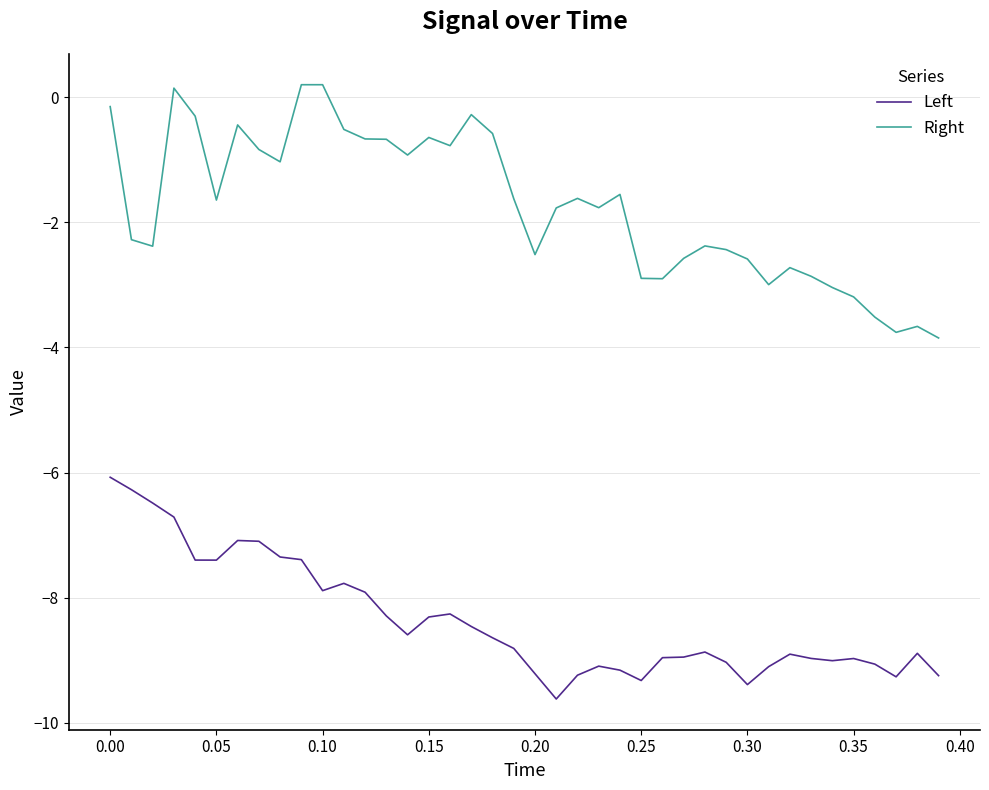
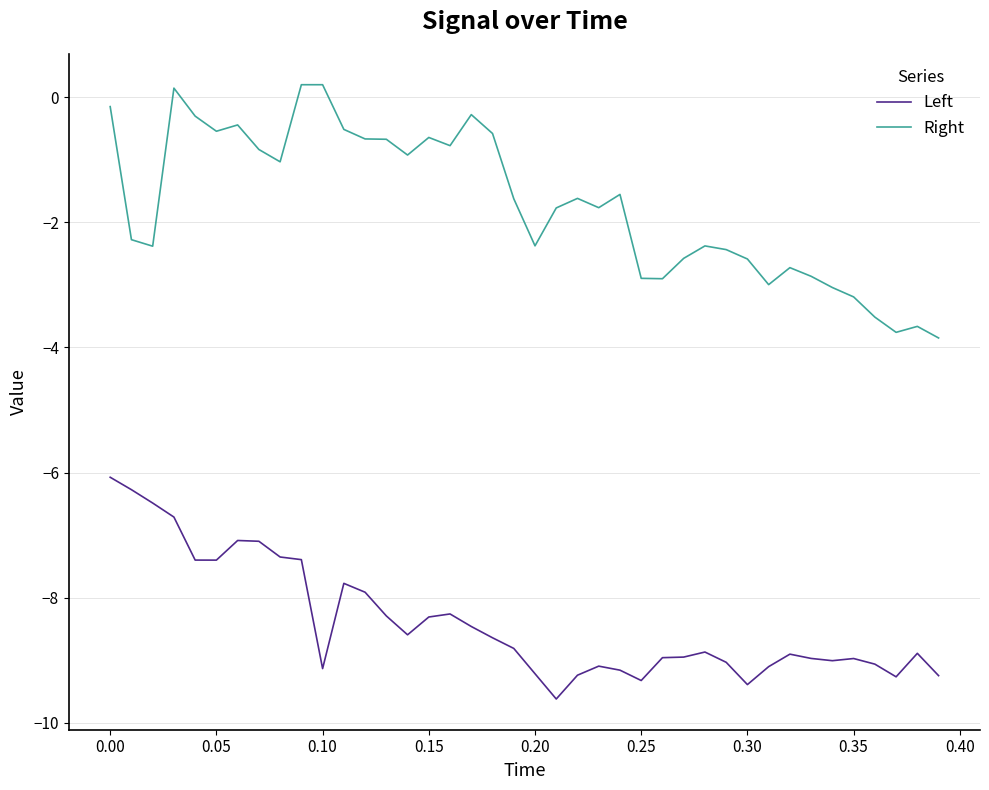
Right, 0.05: -1.6 -> -0.5
Left, 0.10: -7.9 -> -9.1
Right, 0.20: -2.5 -> -2.4
